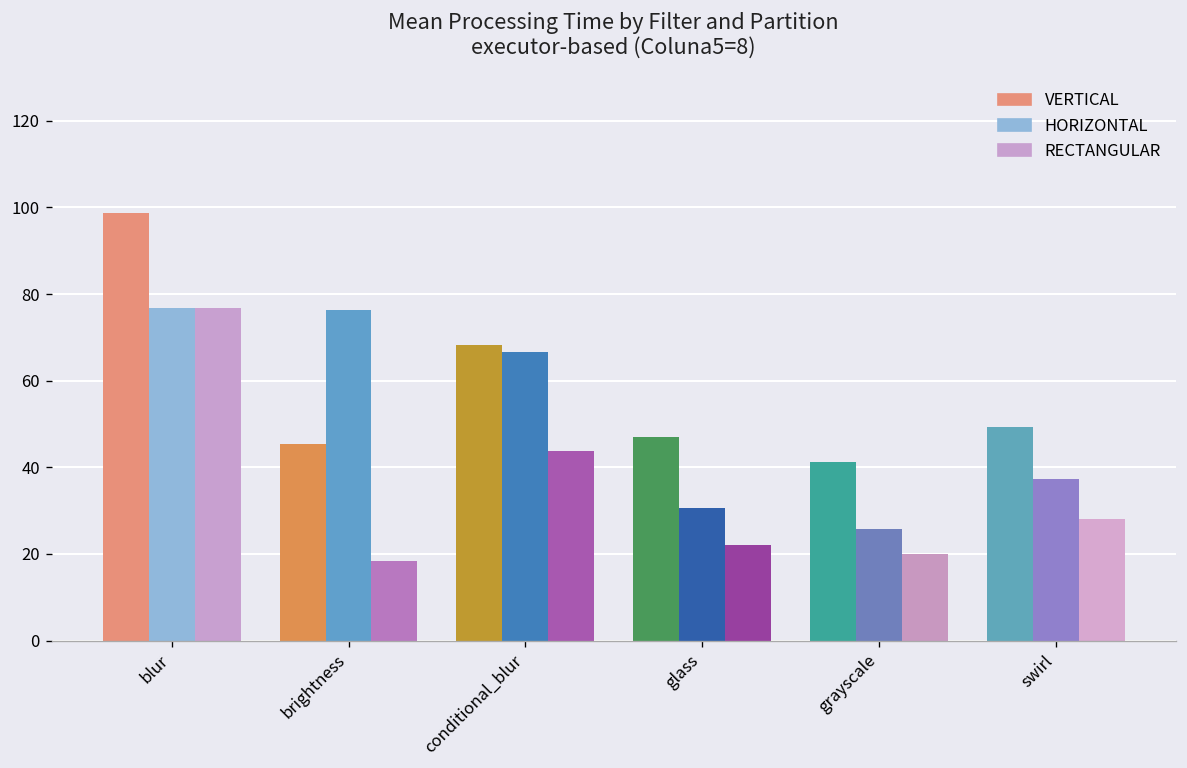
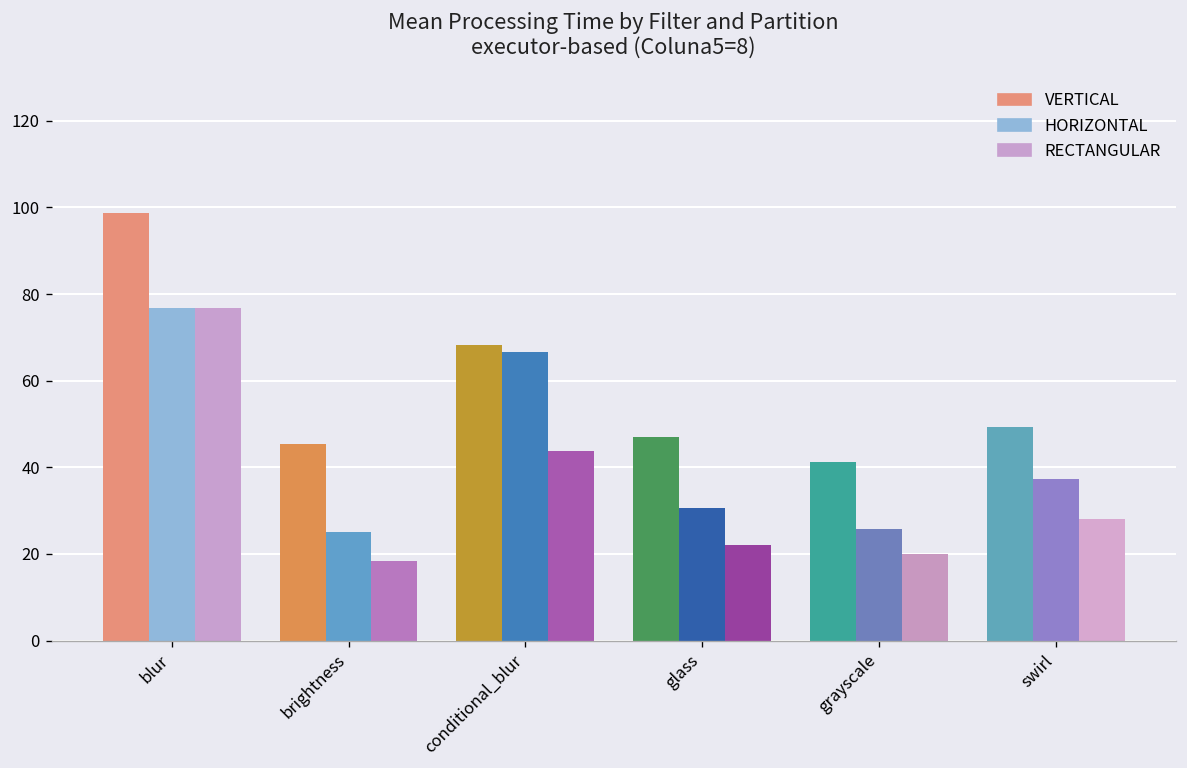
brightness: 76 -> 25
